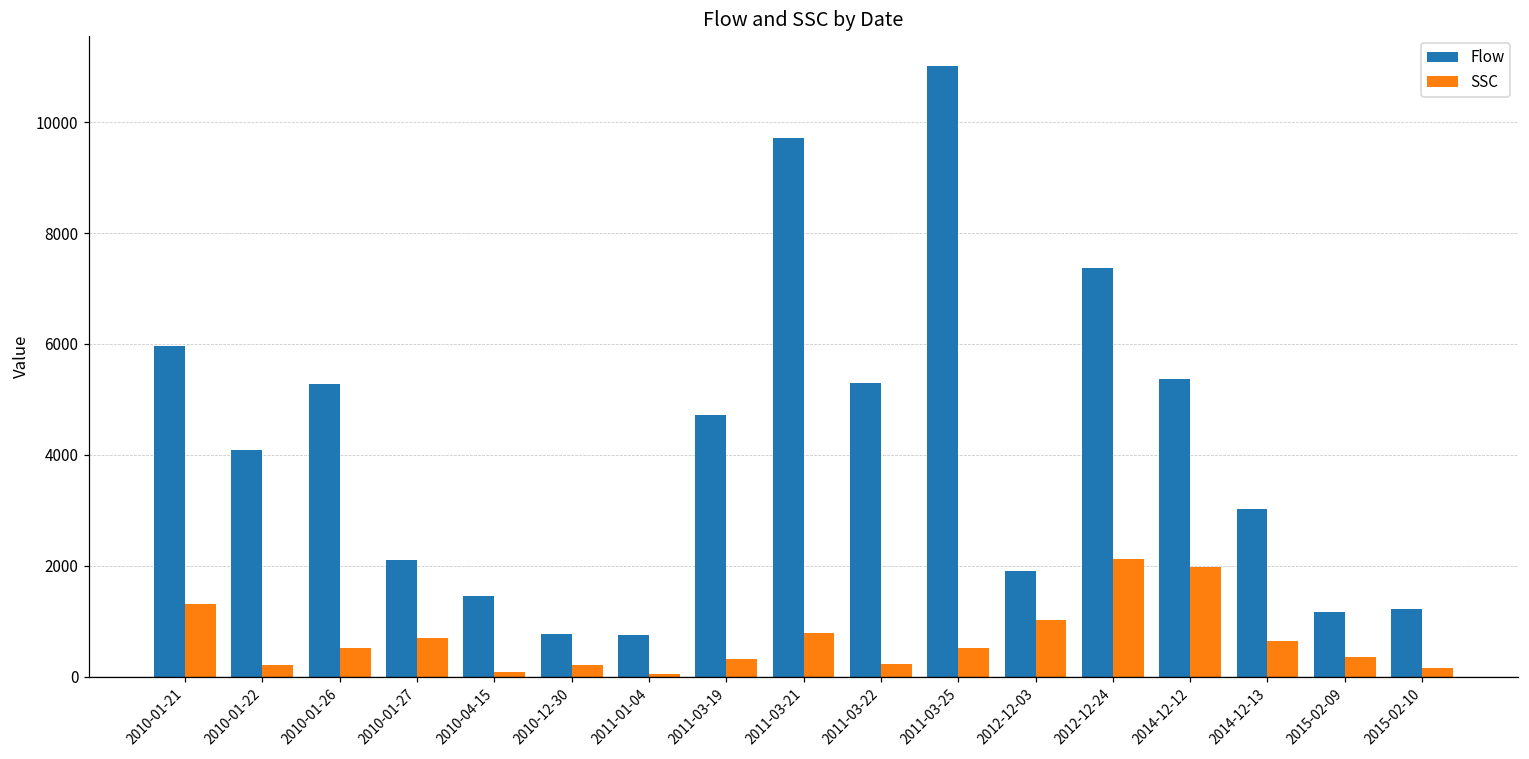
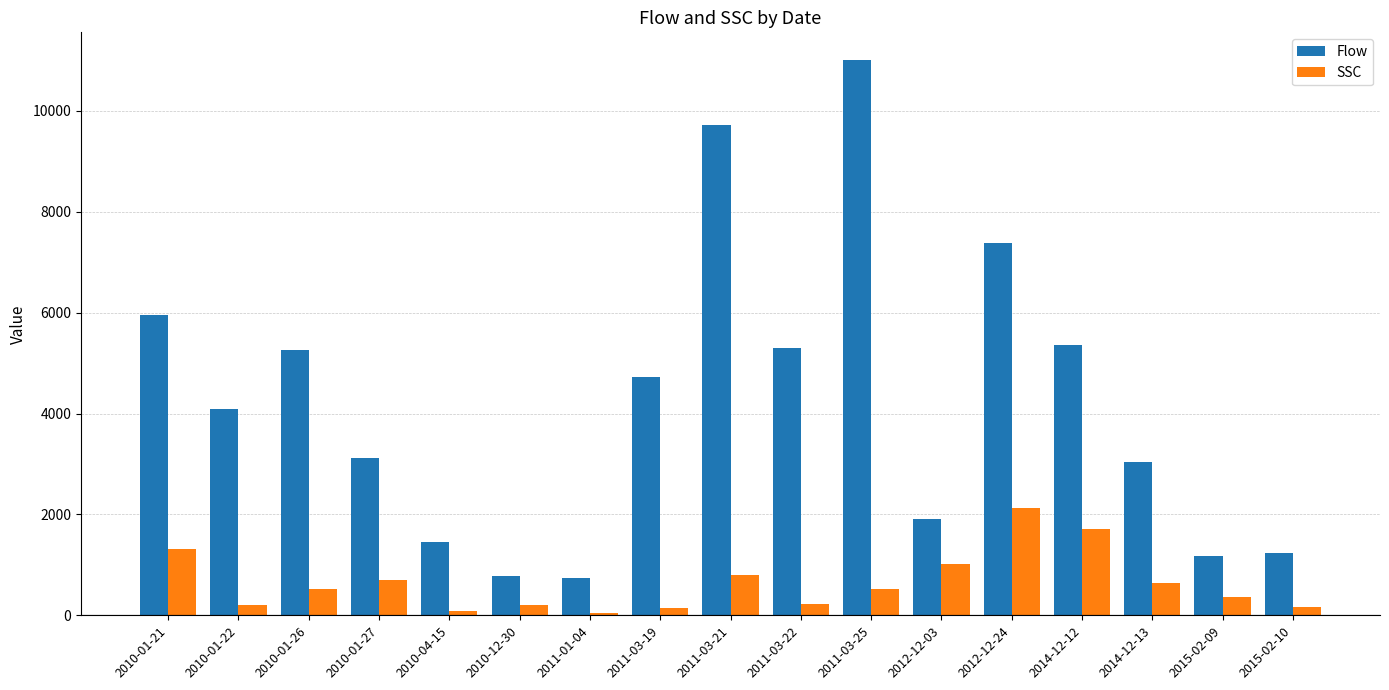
Flow, 2010-01-27: 2100 -> 3100
SSC, 2011-03-19: 300 -> 100
SSC, 2014-12-12: 2000 -> 1700
